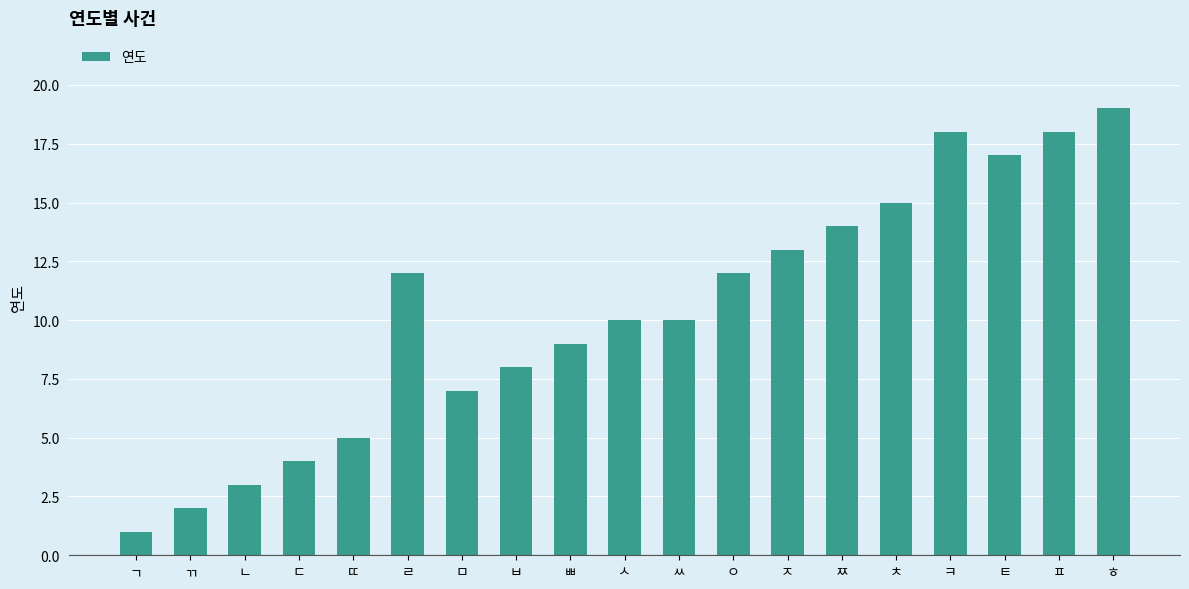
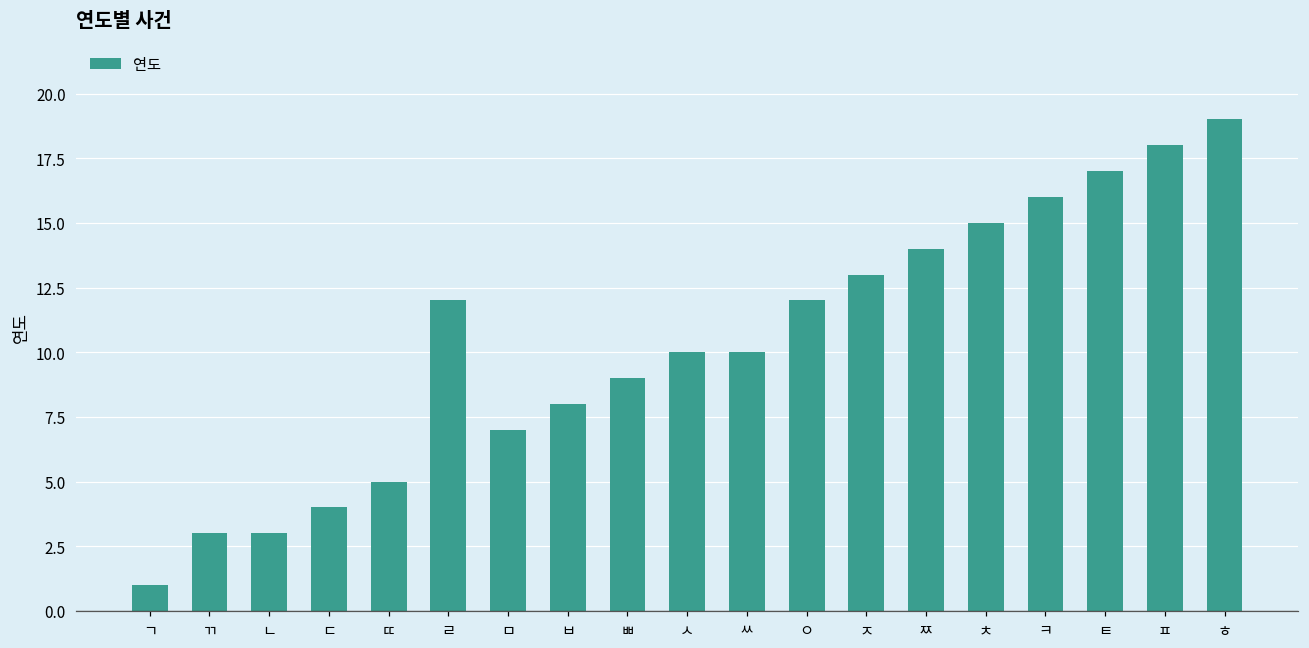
ㄲ: 2 -> 3
ㅋ: 18 -> 16
